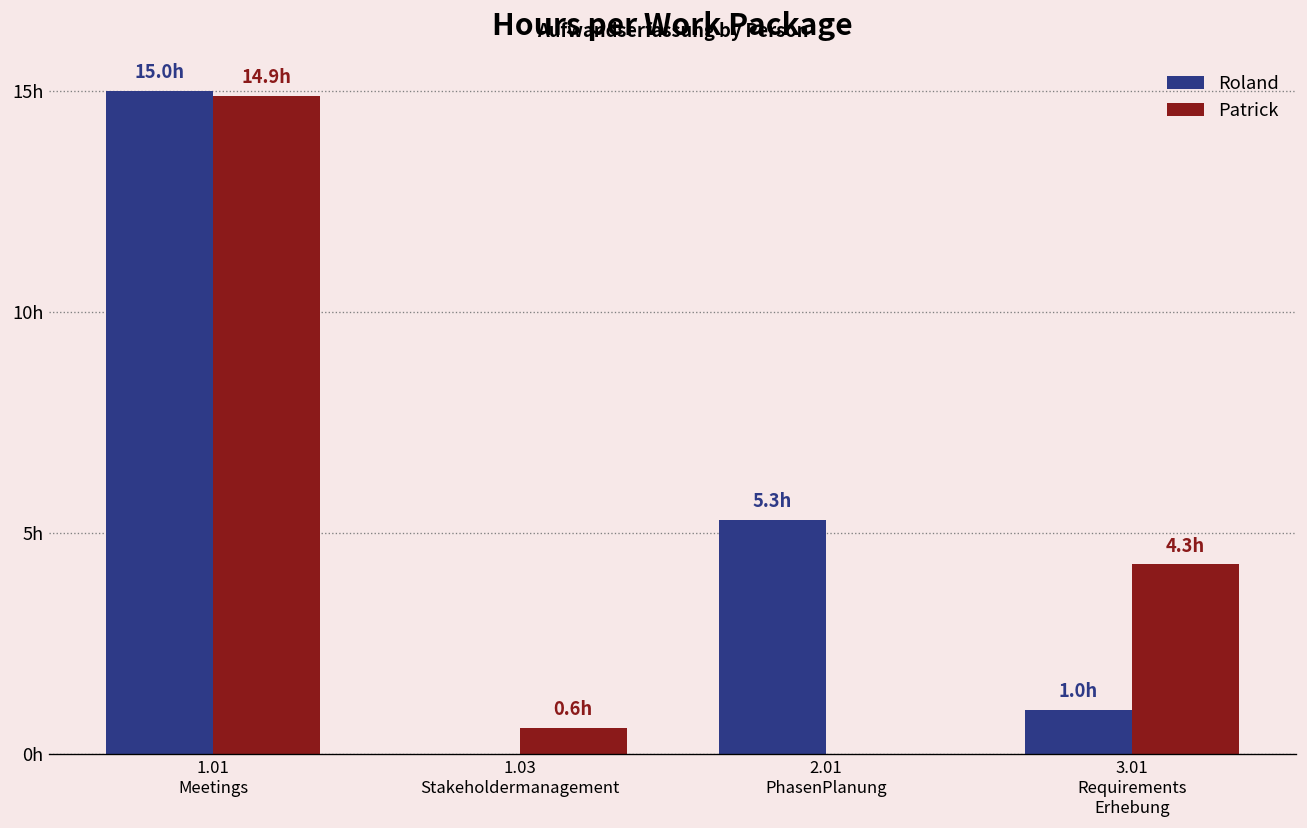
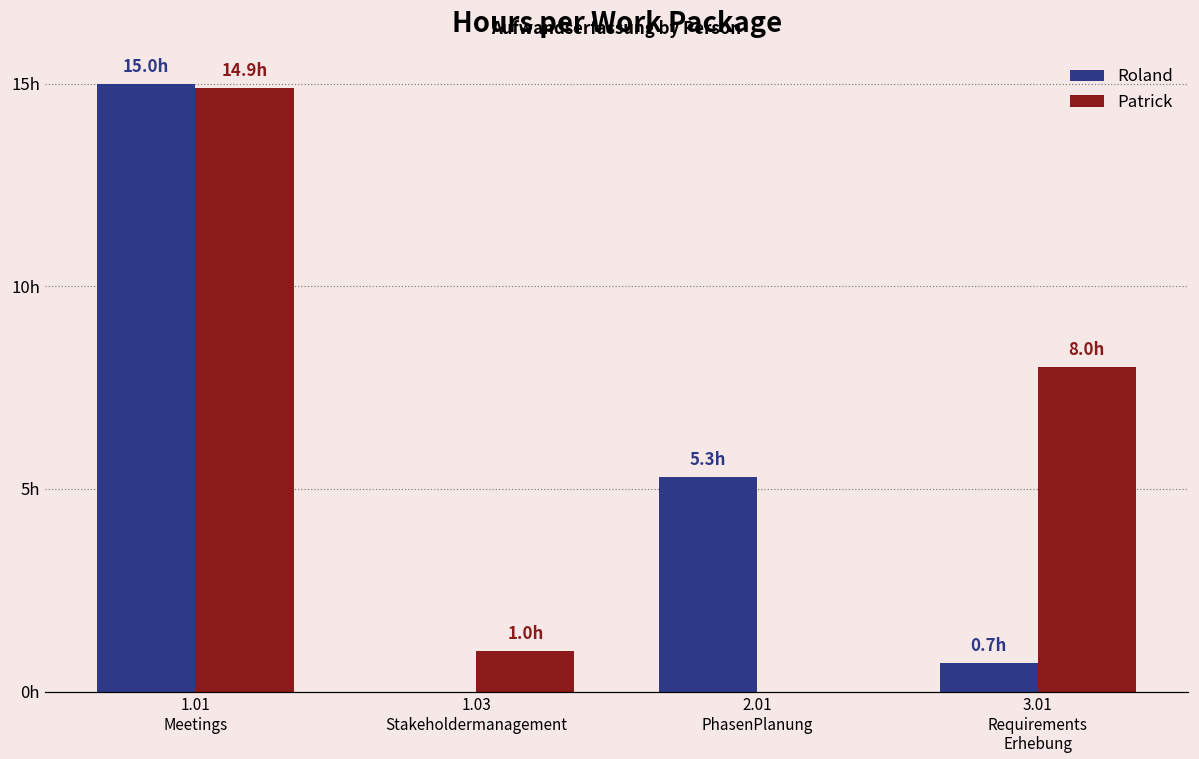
Patrick, 1.03 Stakeholdermanagement: 0.6h -> 1.0h
Roland, 3.01 Requirements Erhebung: 1.0h -> 0.7h
Patrick, 3.01 Requirements Erhebung: 4.3h -> 8.0h
